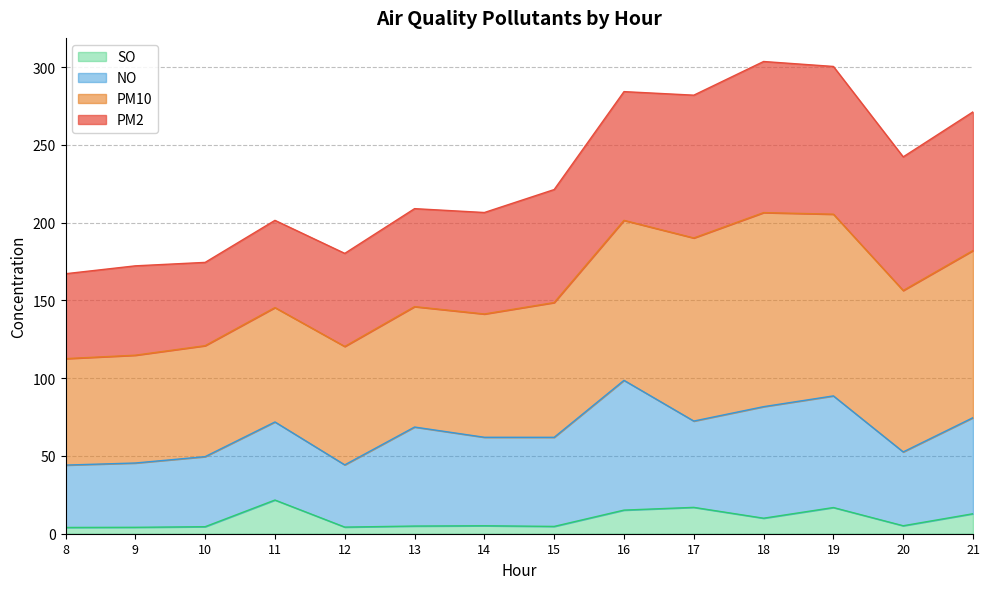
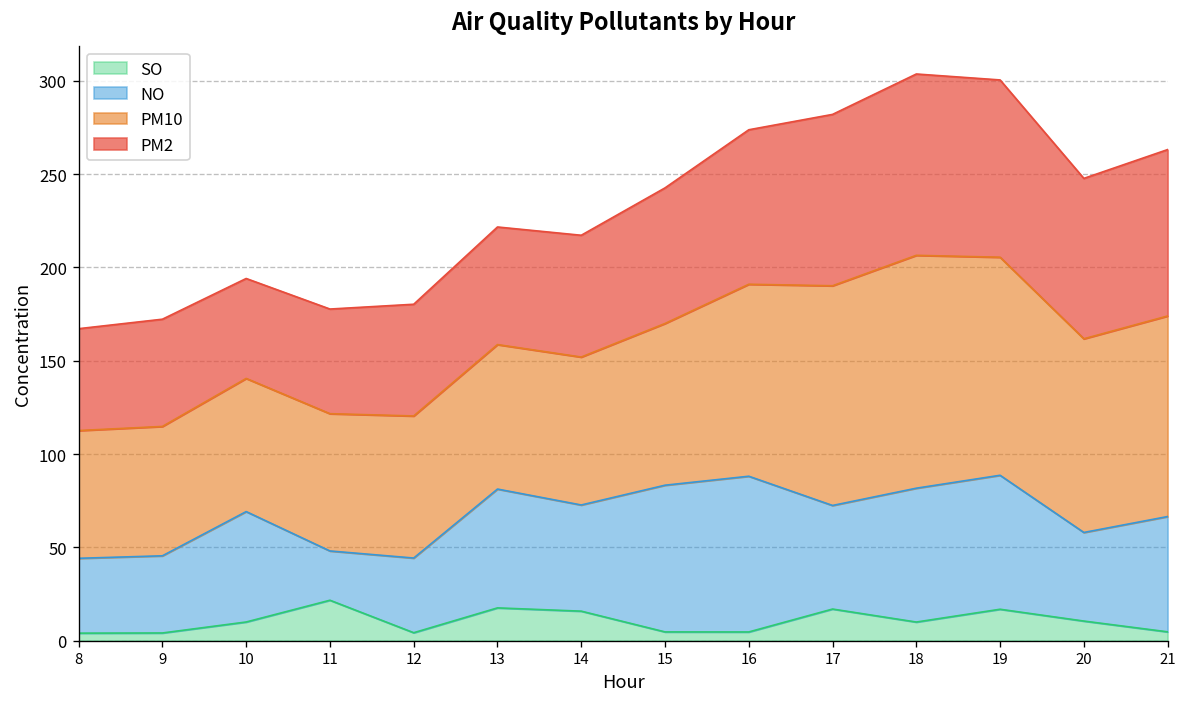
SO, 10: 5 -> 10
NO, 10: 45 -> 59
NO, 11: 50 -> 26
SO, 13: 5 -> 18
SO, 14: 5 -> 16
NO, 15: 57 -> 79
SO, 16: 15 -> 5
SO, 20: 5 -> 11
SO, 21: 13 -> 5
